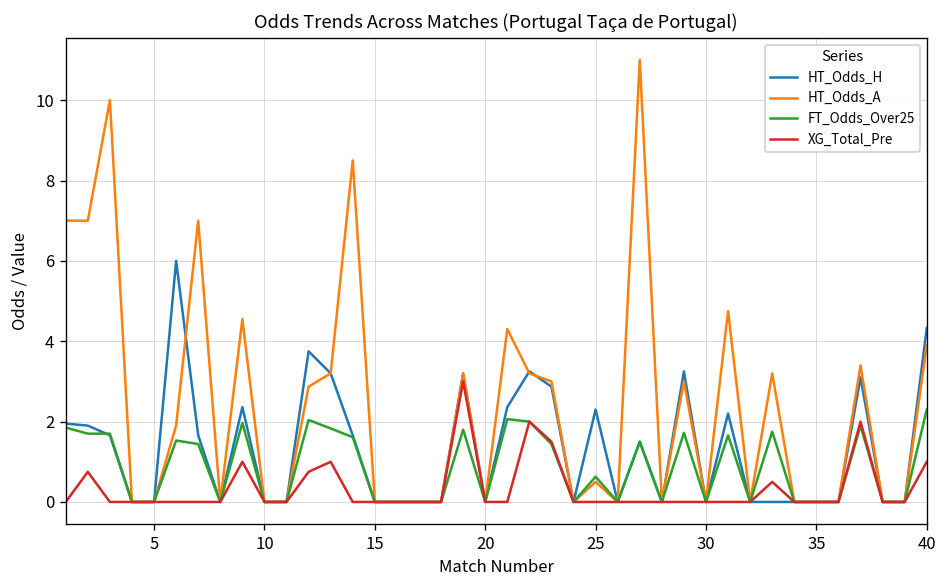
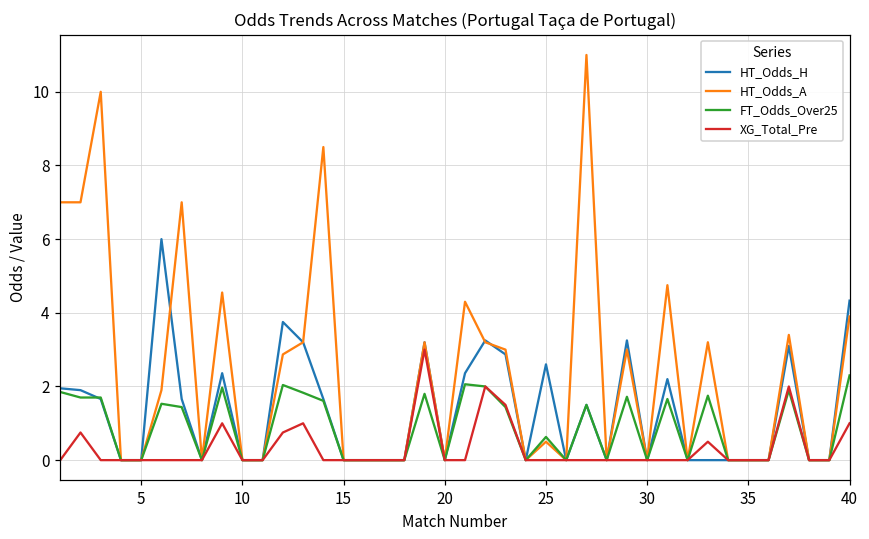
HT_Odds_H, 25: 2.3 -> 2.6
